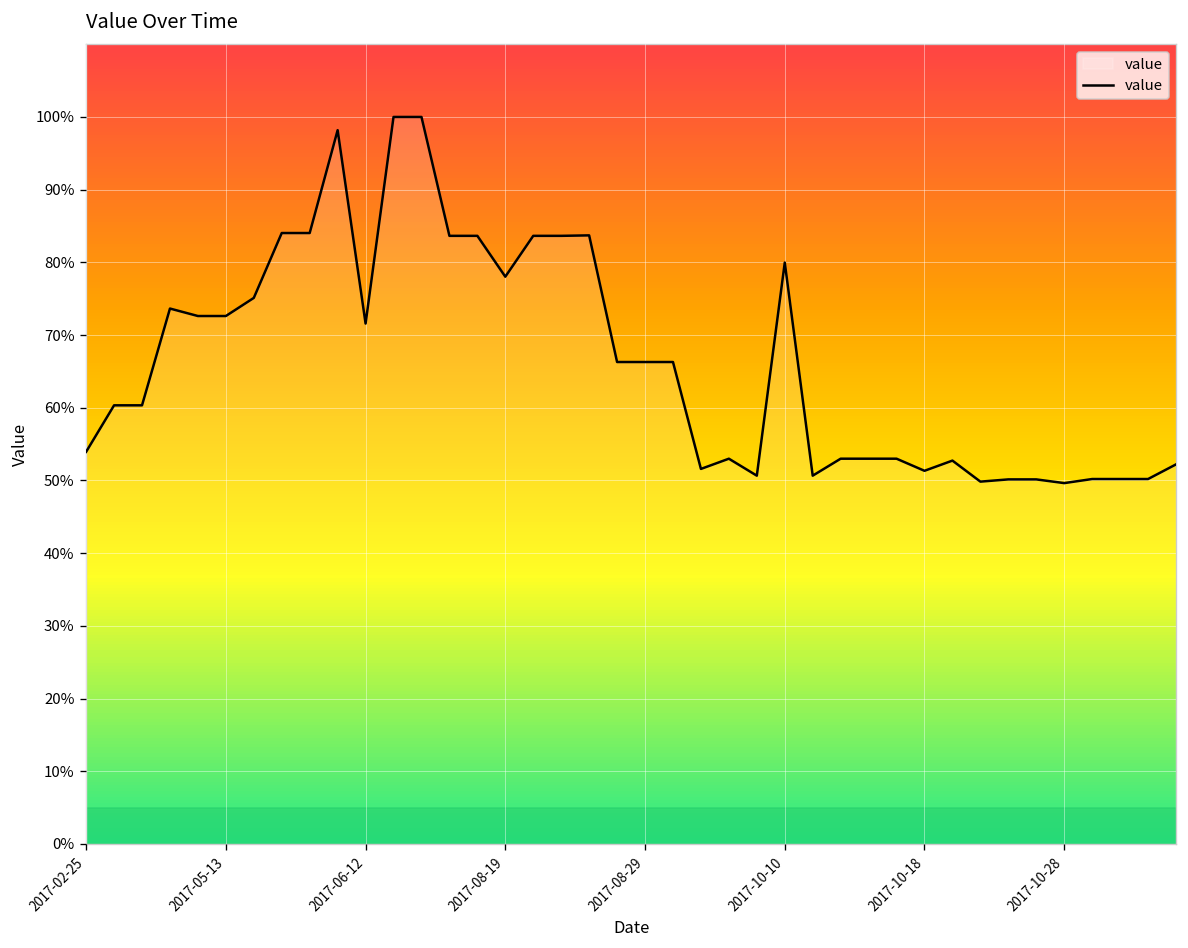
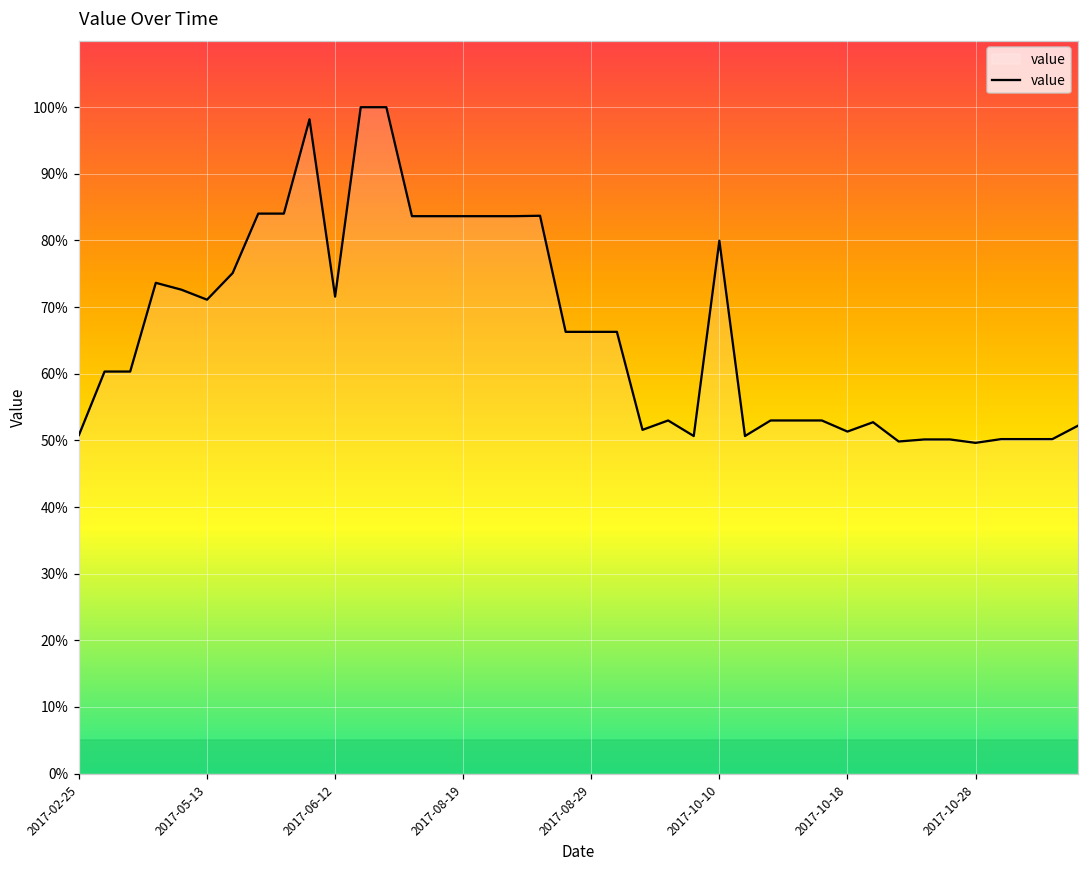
2017-02-25: 54% -> 51%
2017-05-13: 73% -> 71%
2017-08-19: 78% -> 84%
